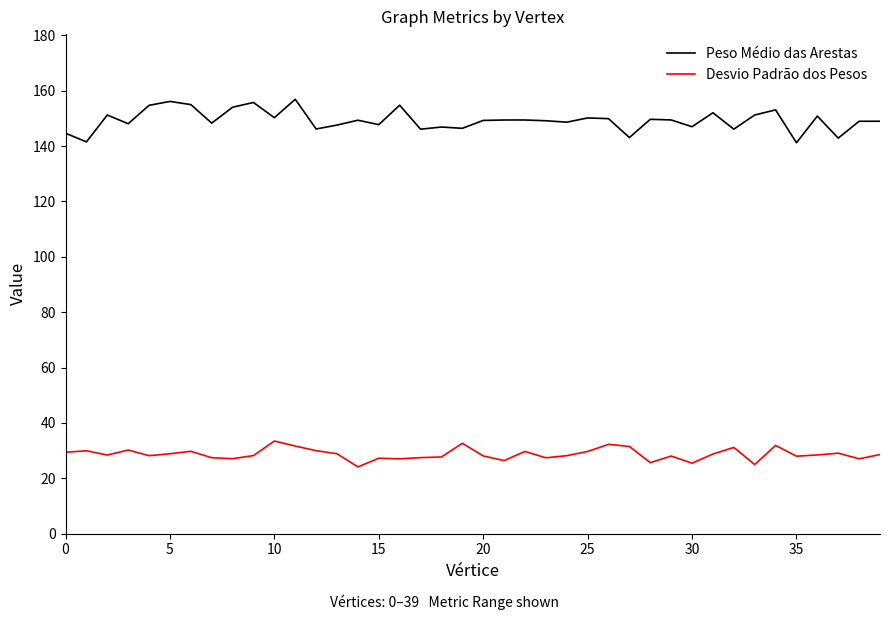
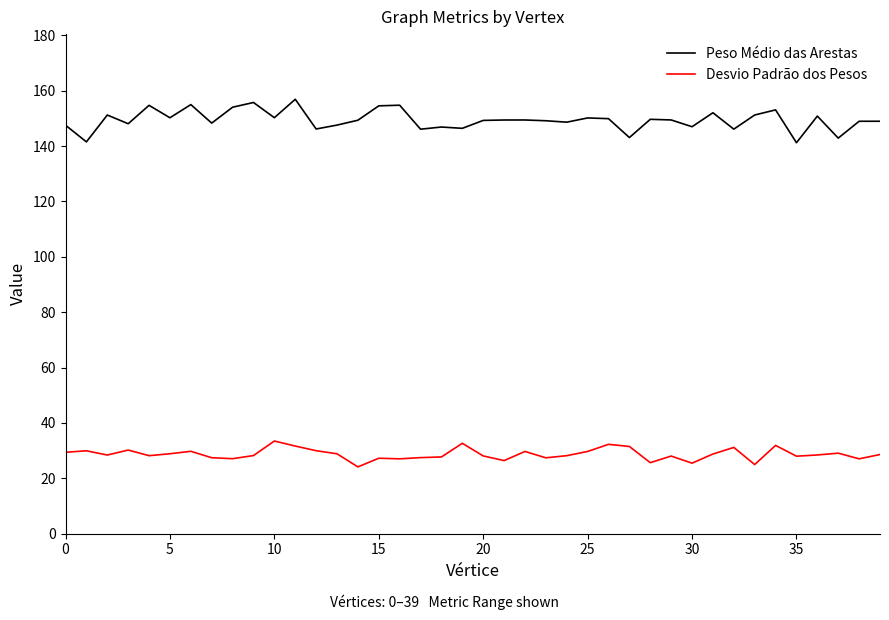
Peso Médio das Arestas, 0: 145 -> 148
Peso Médio das Arestas, 5: 156 -> 150
Peso Médio das Arestas, 15: 148 -> 155
